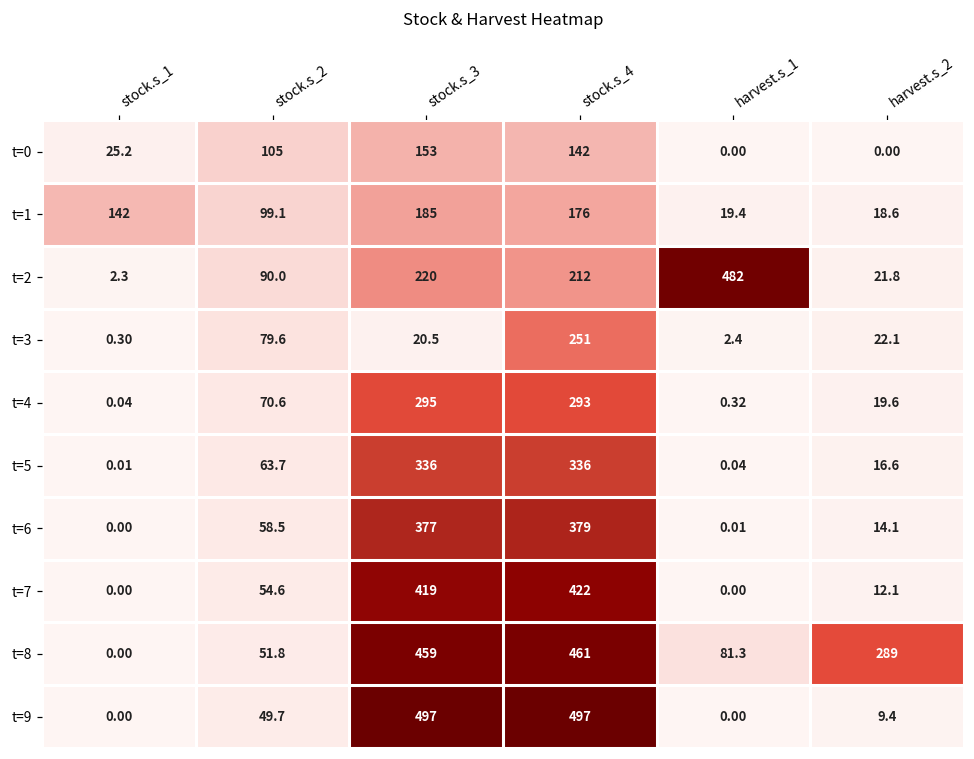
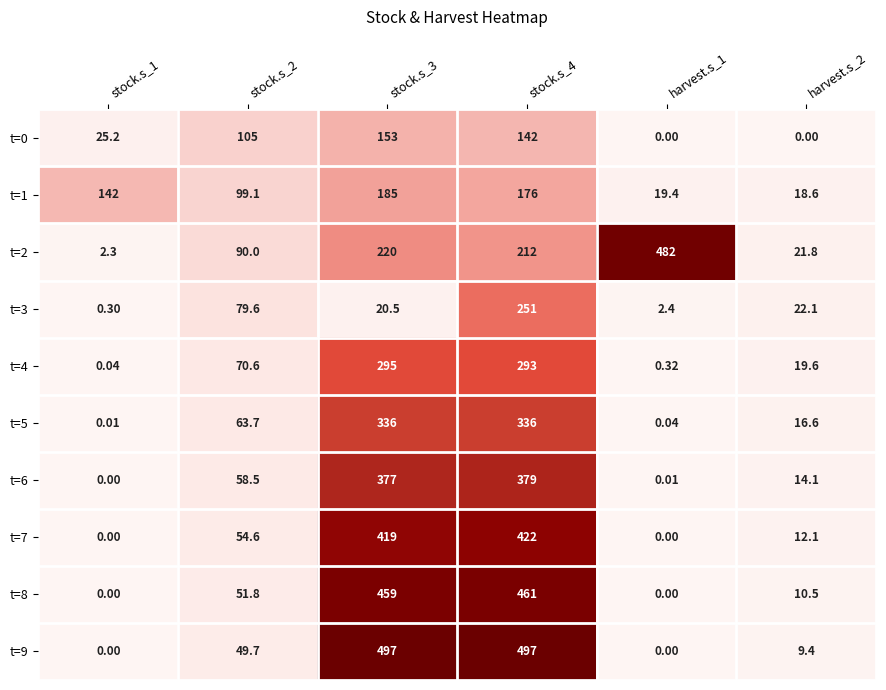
t=8, harvest.s_1: 81.3 -> 0.00
t=8, harvest.s_2: 289 -> 10.5
